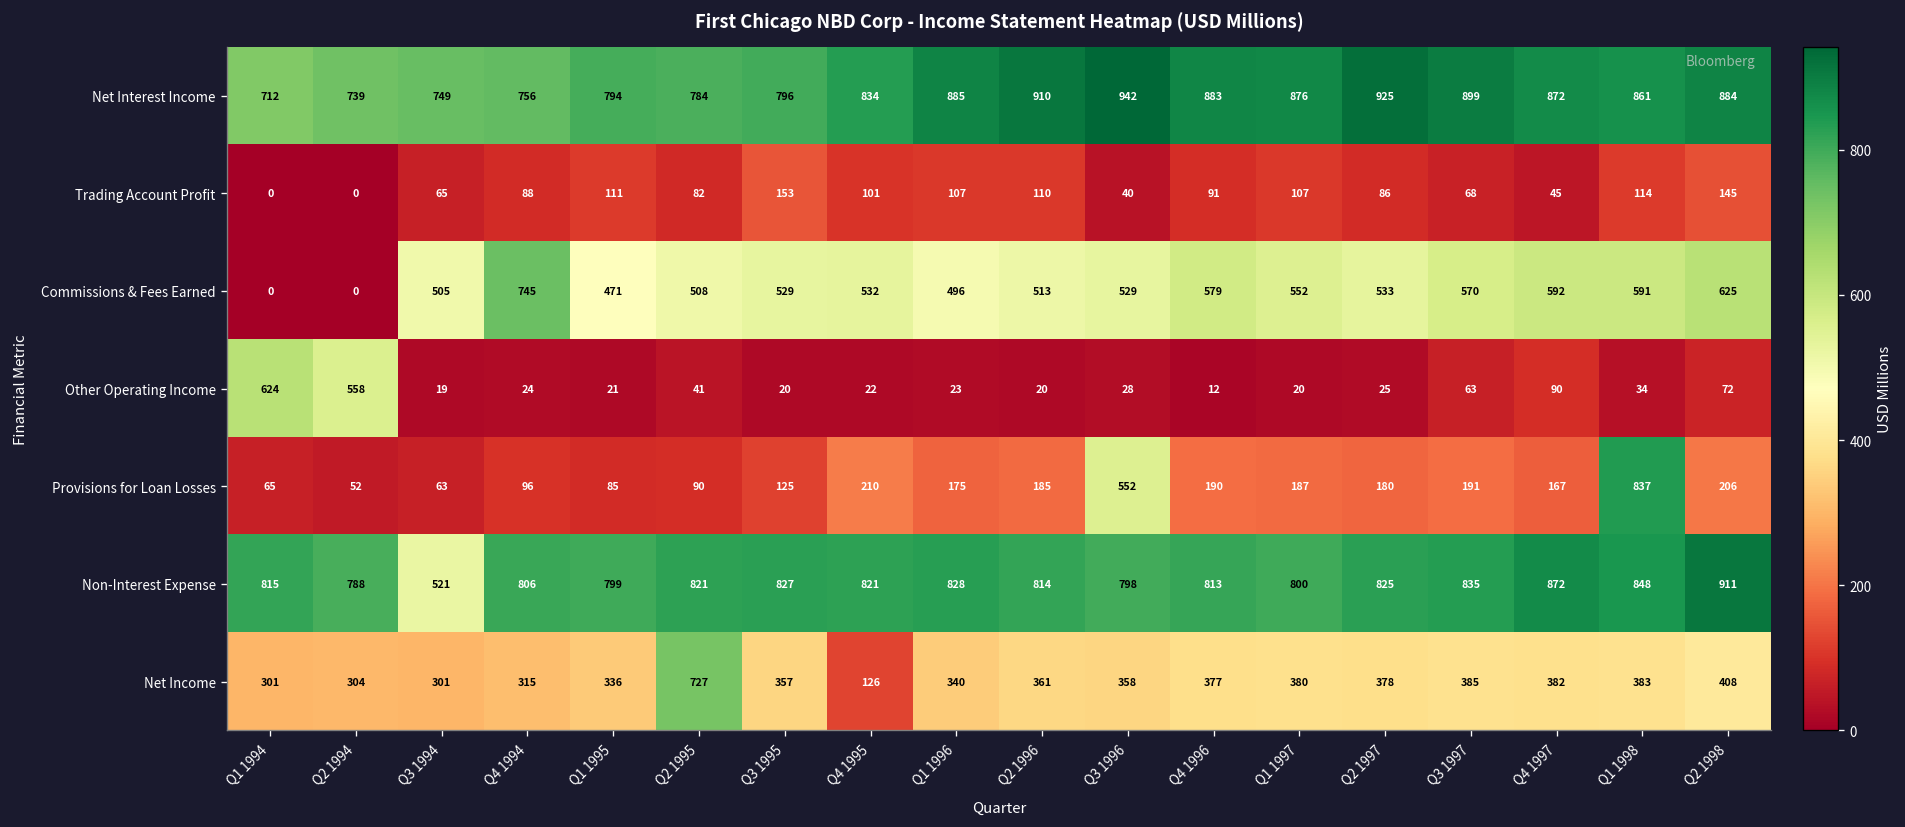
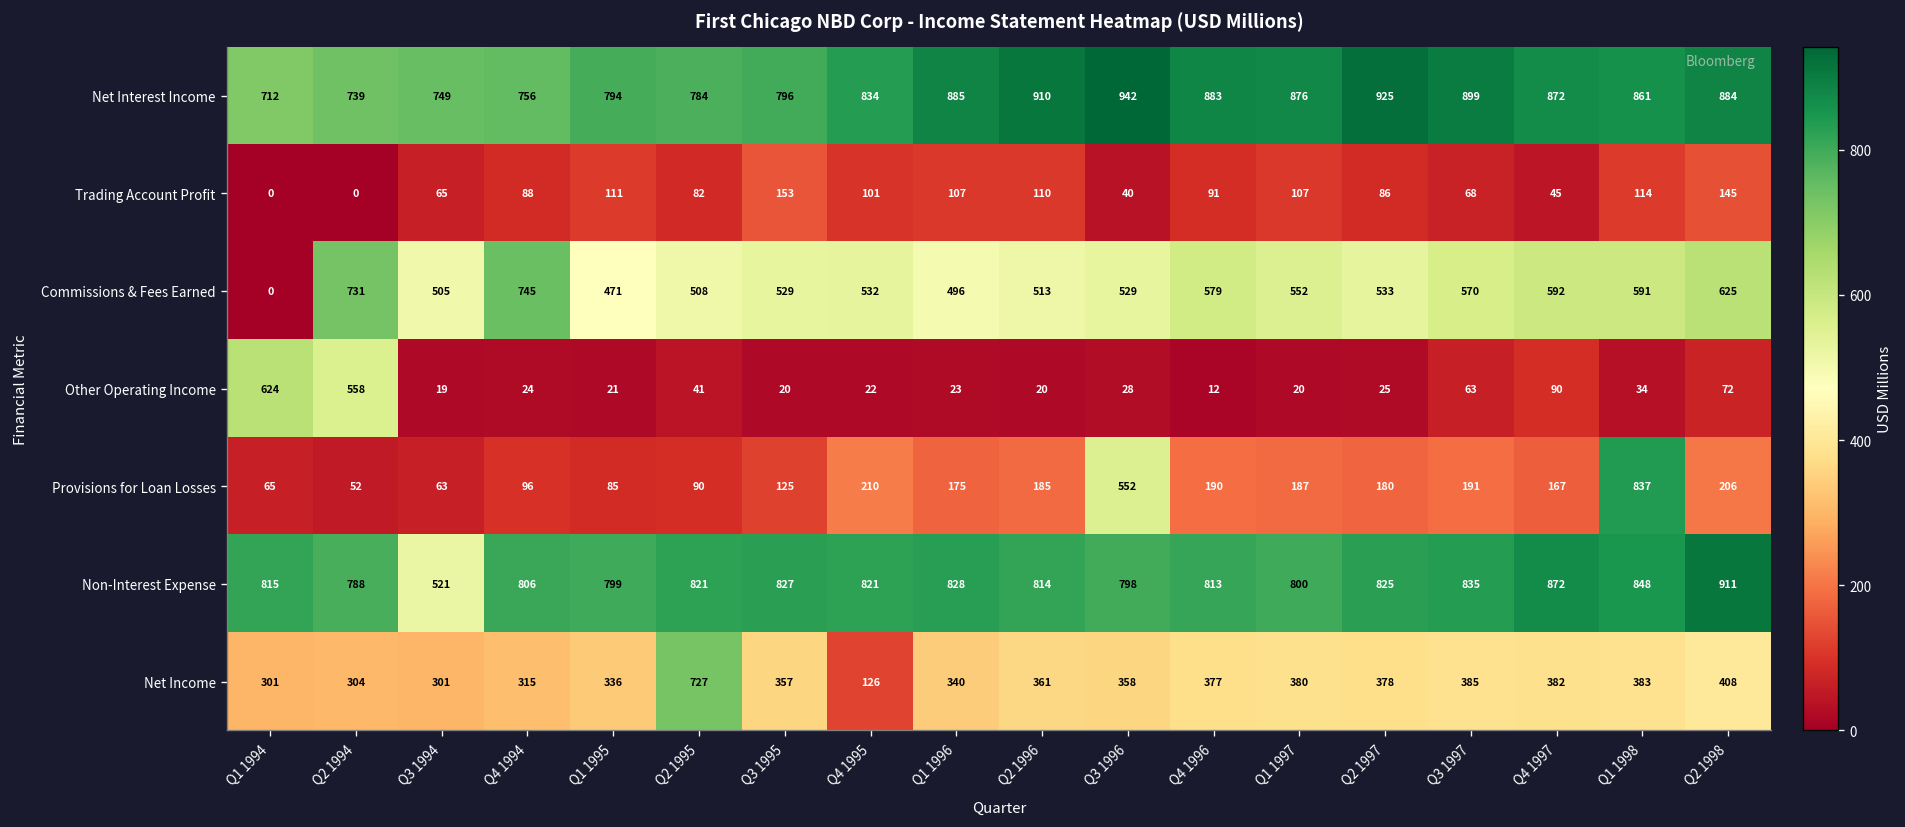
Commissions & Fees Earned, Q2 1994: 0 -> 731
